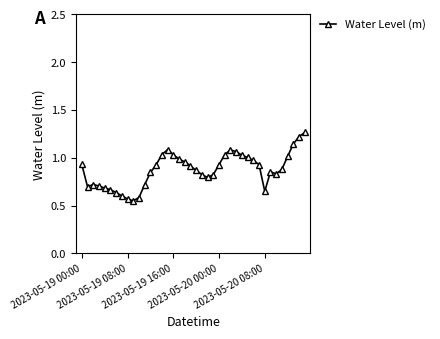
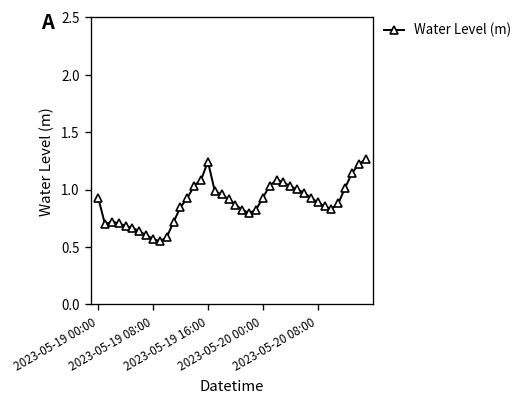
2023-05-19 16:00: 1.0 -> 1.2
2023-05-20 08:00: 0.7 -> 0.9
